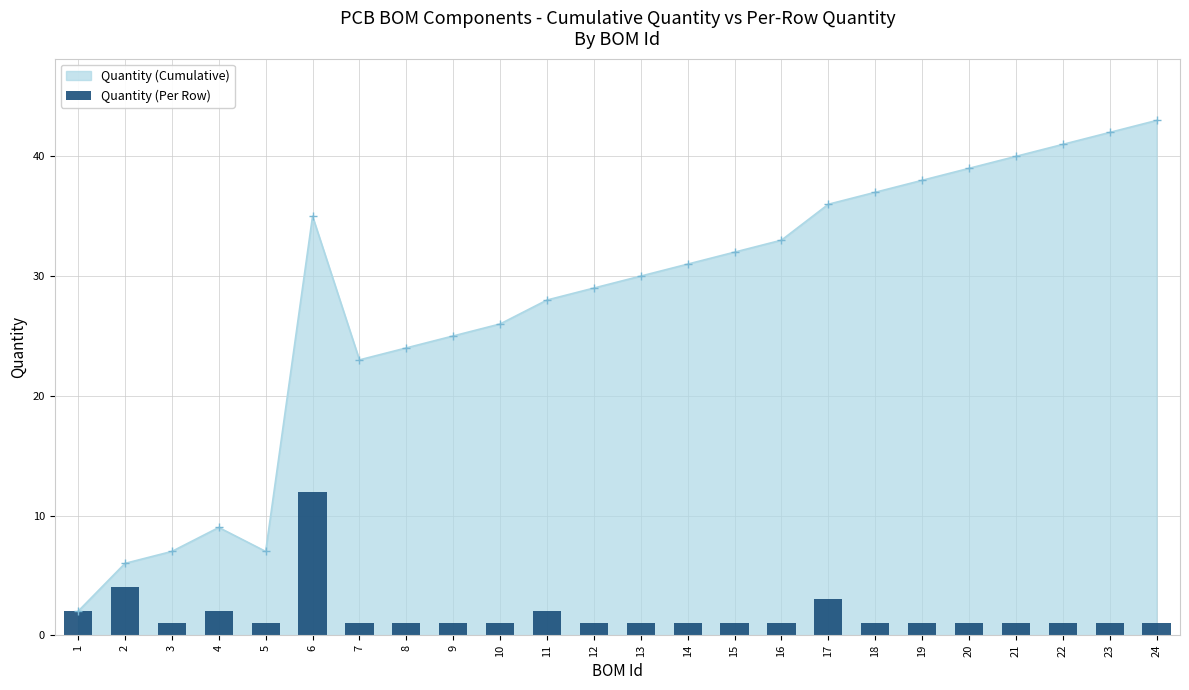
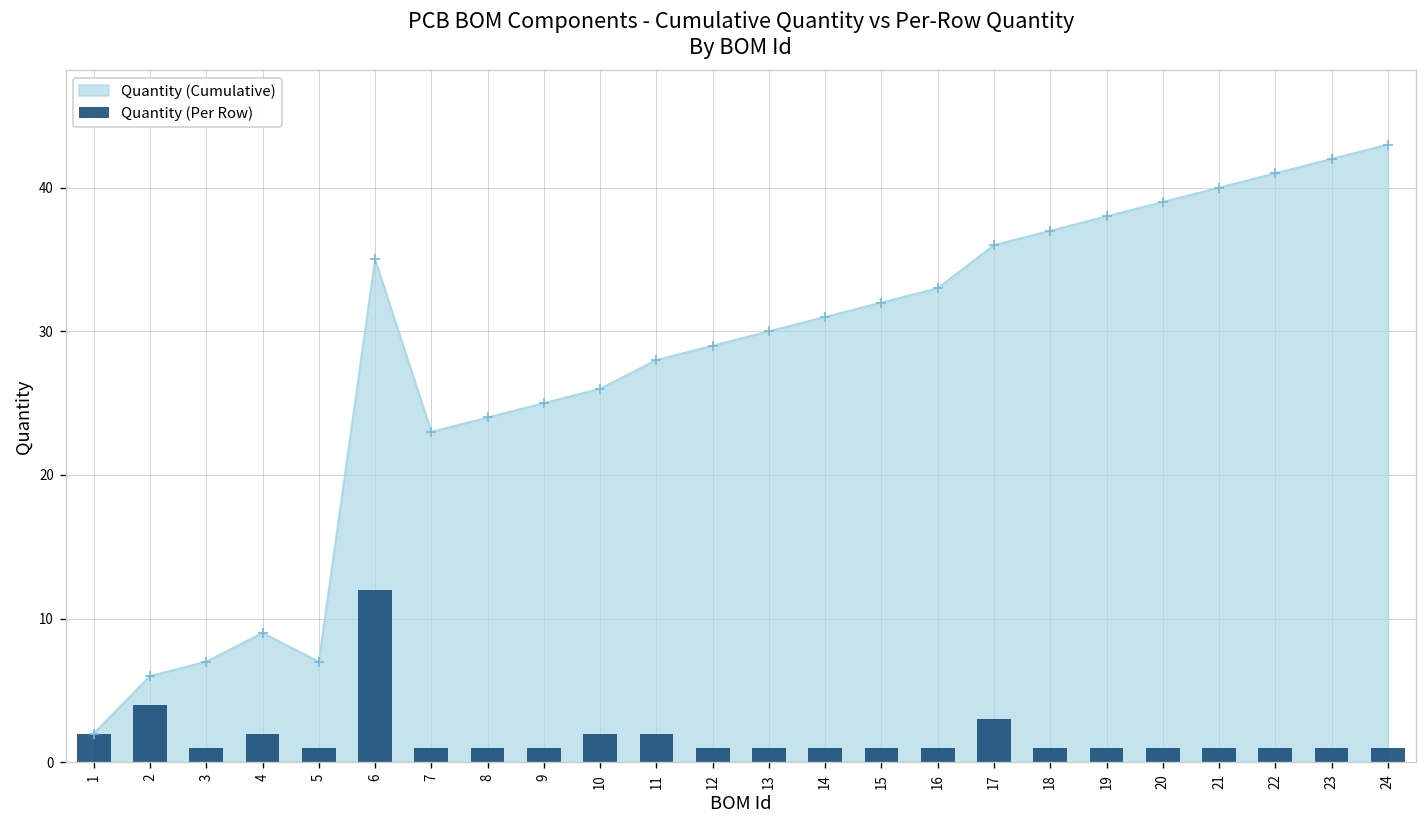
Quantity (Per Row), 10: 1 -> 2
